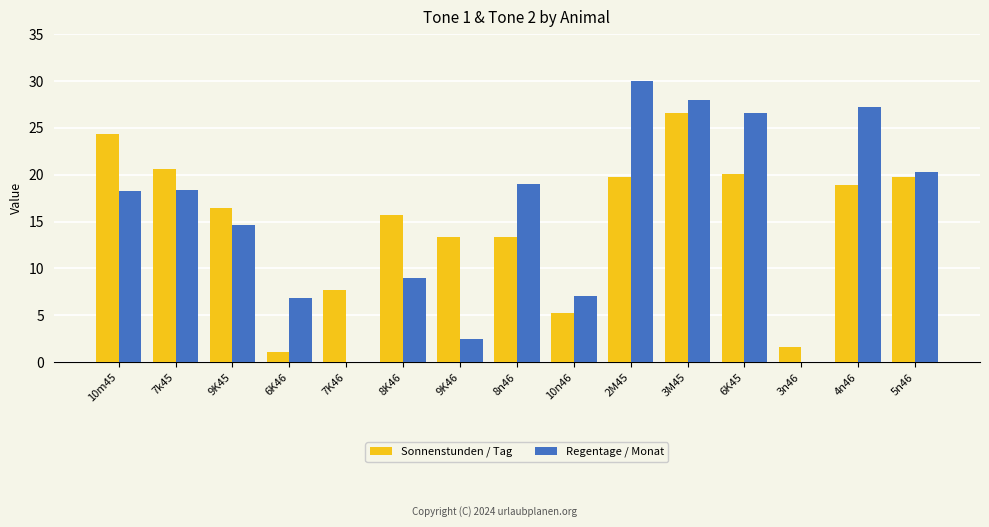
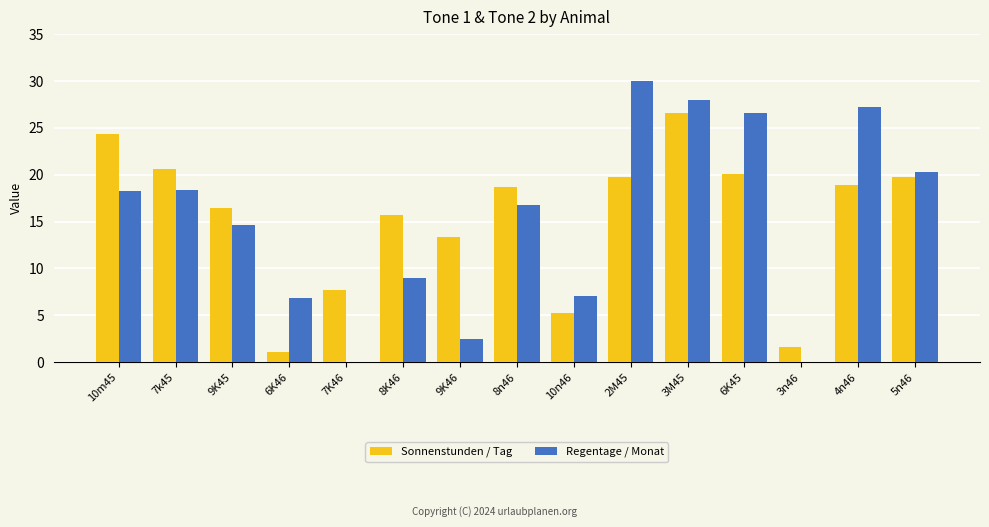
Sonnenstunden / Tag, 8n46: 13 -> 19
Regentage / Monat, 8n46: 19 -> 17
